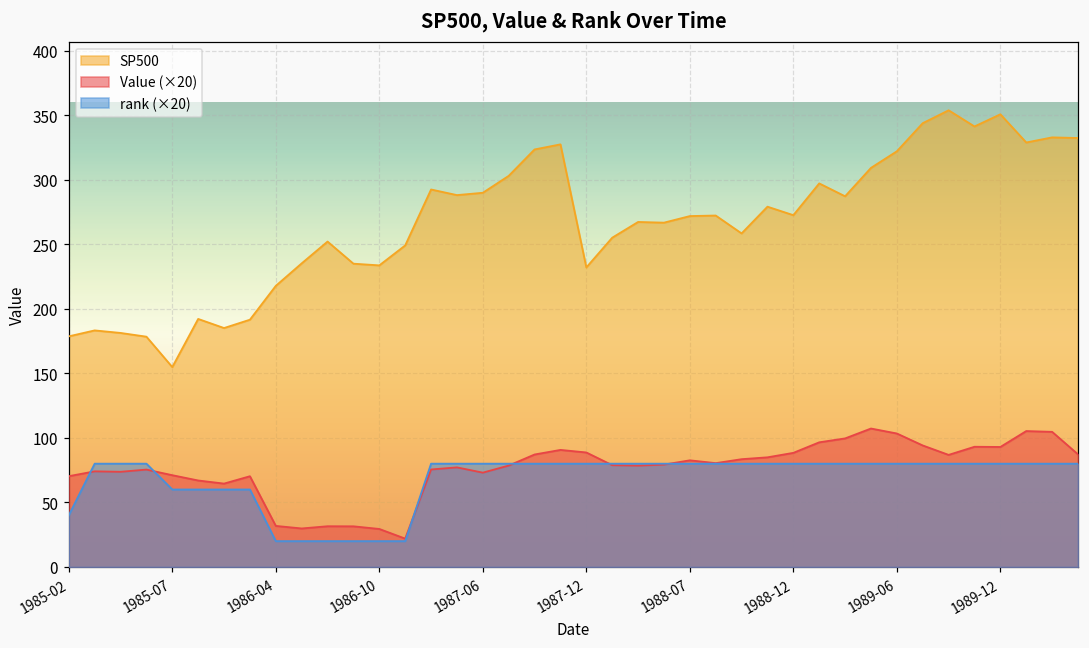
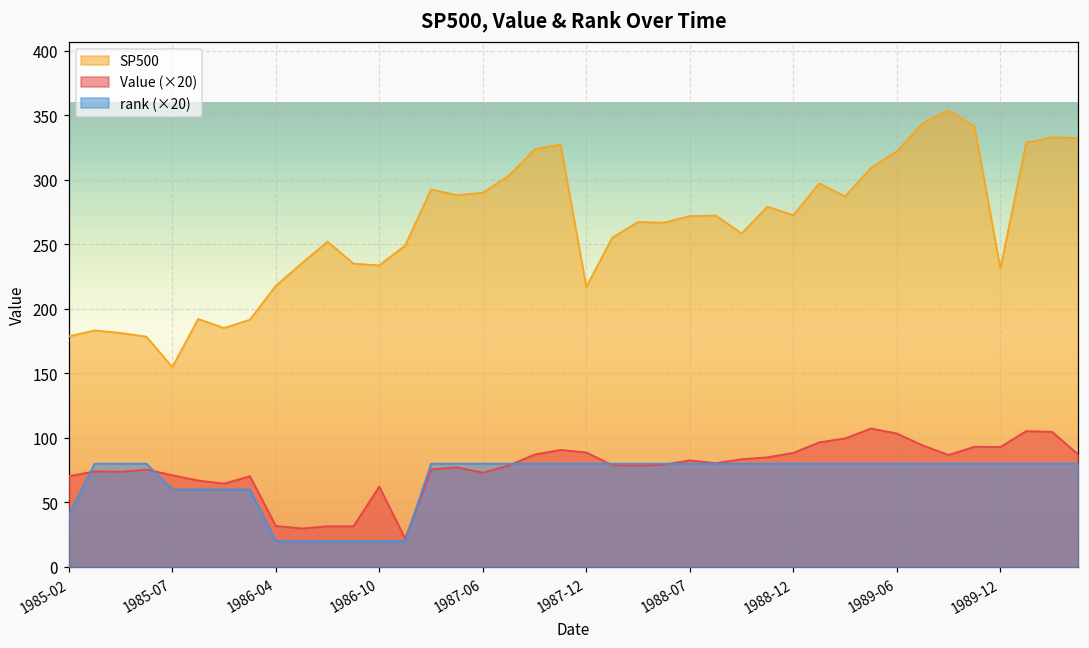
Value (×20), 1986-10: 29 -> 62
SP500, 1987-12: 232 -> 217
SP500, 1989-12: 351 -> 231
